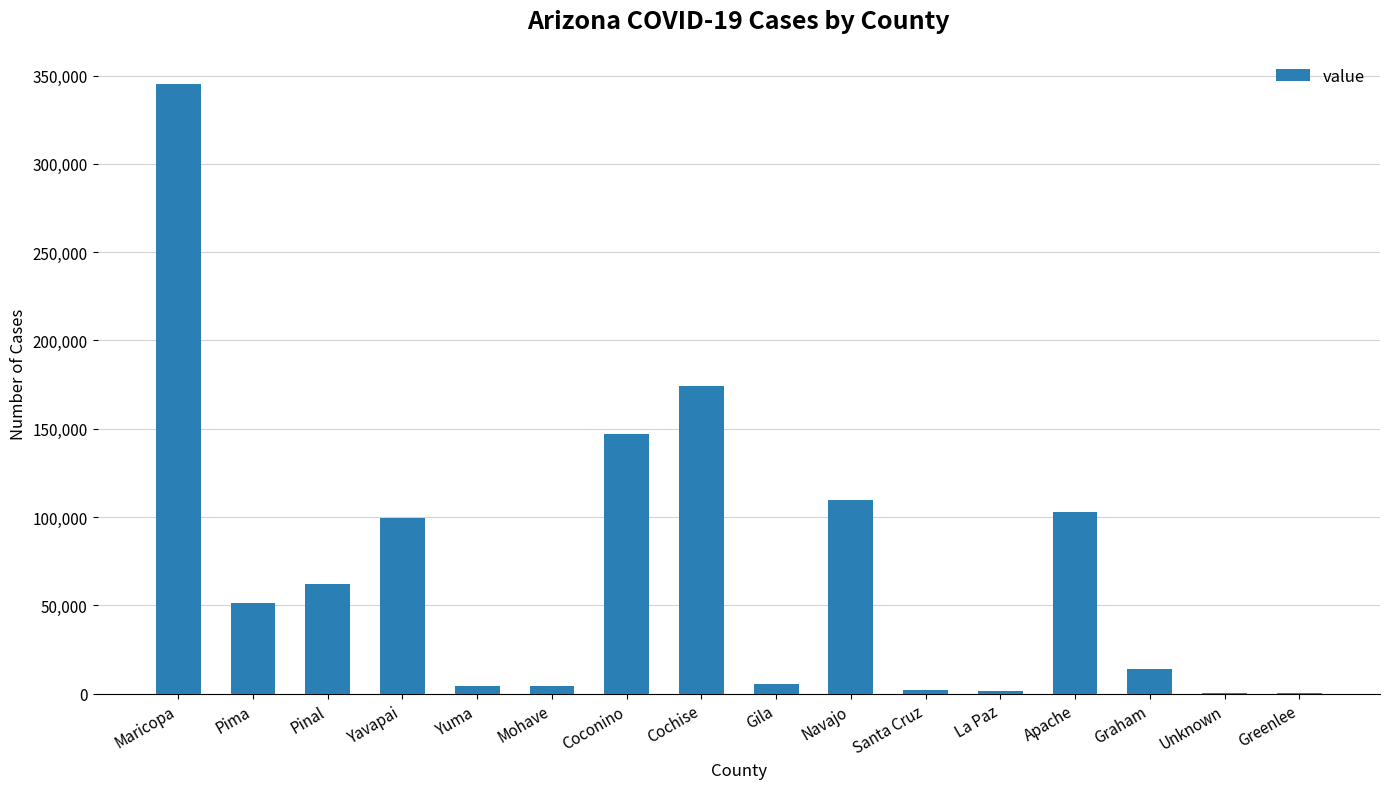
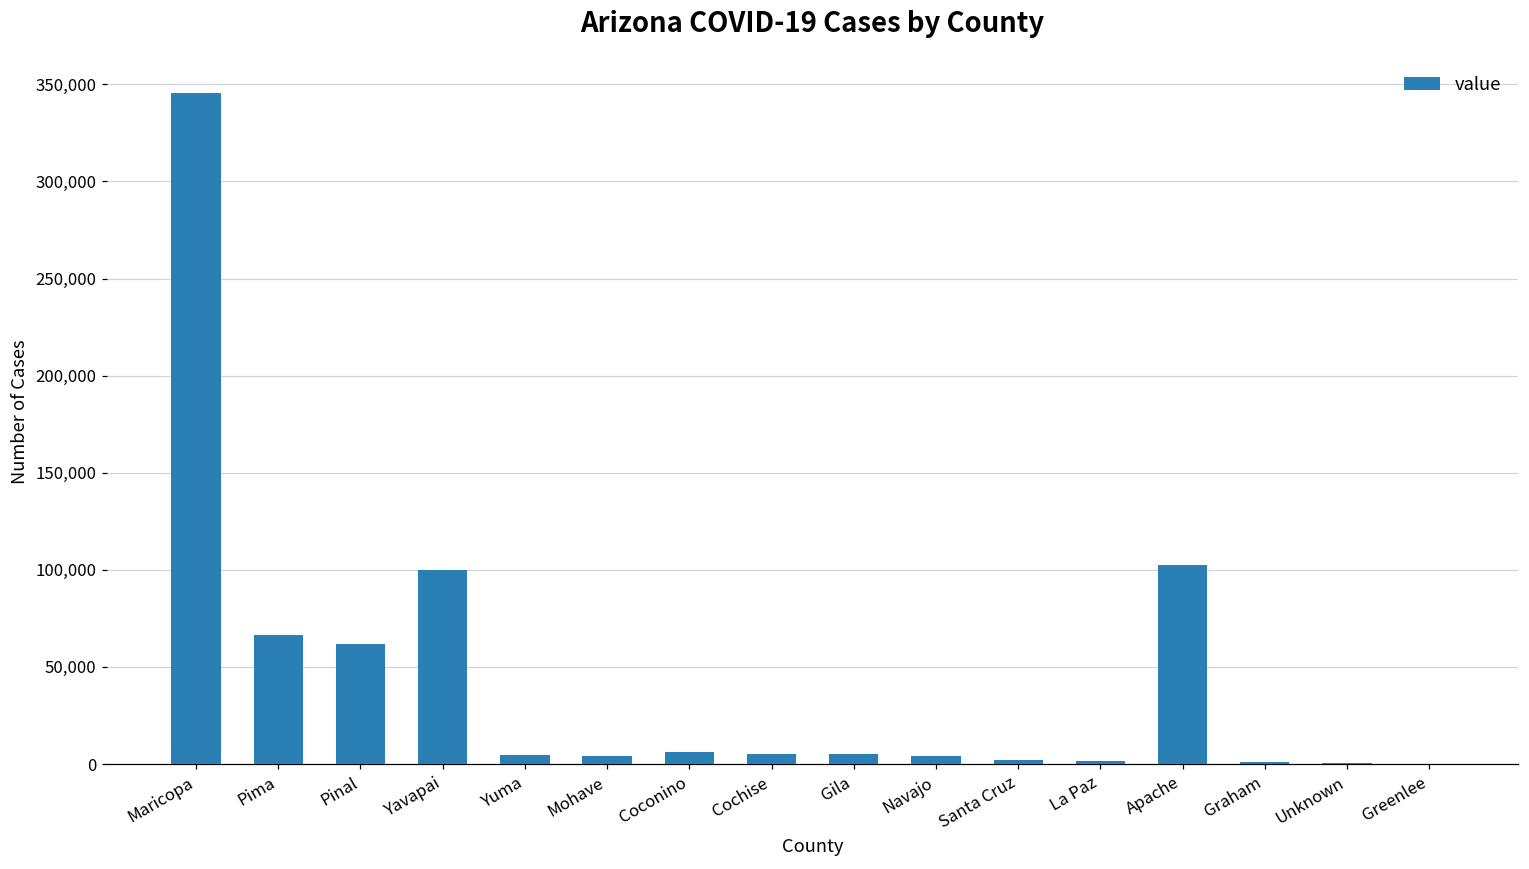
Pima: 51,000 -> 66,000
Coconino: 147,000 -> 6,000
Cochise: 174,000 -> 5,000
Navajo: 109,000 -> 4,000
Graham: 14,000 -> 1,000
